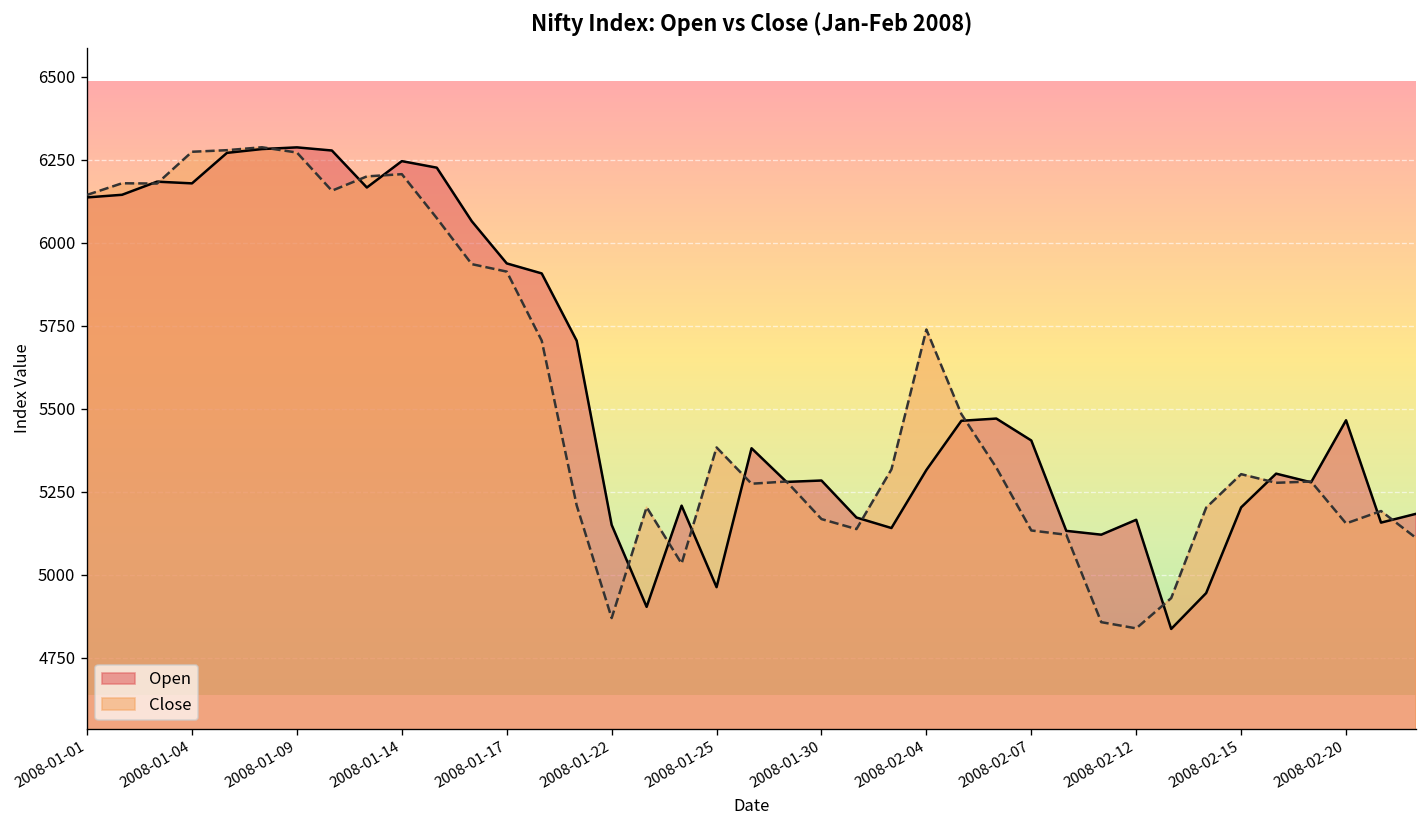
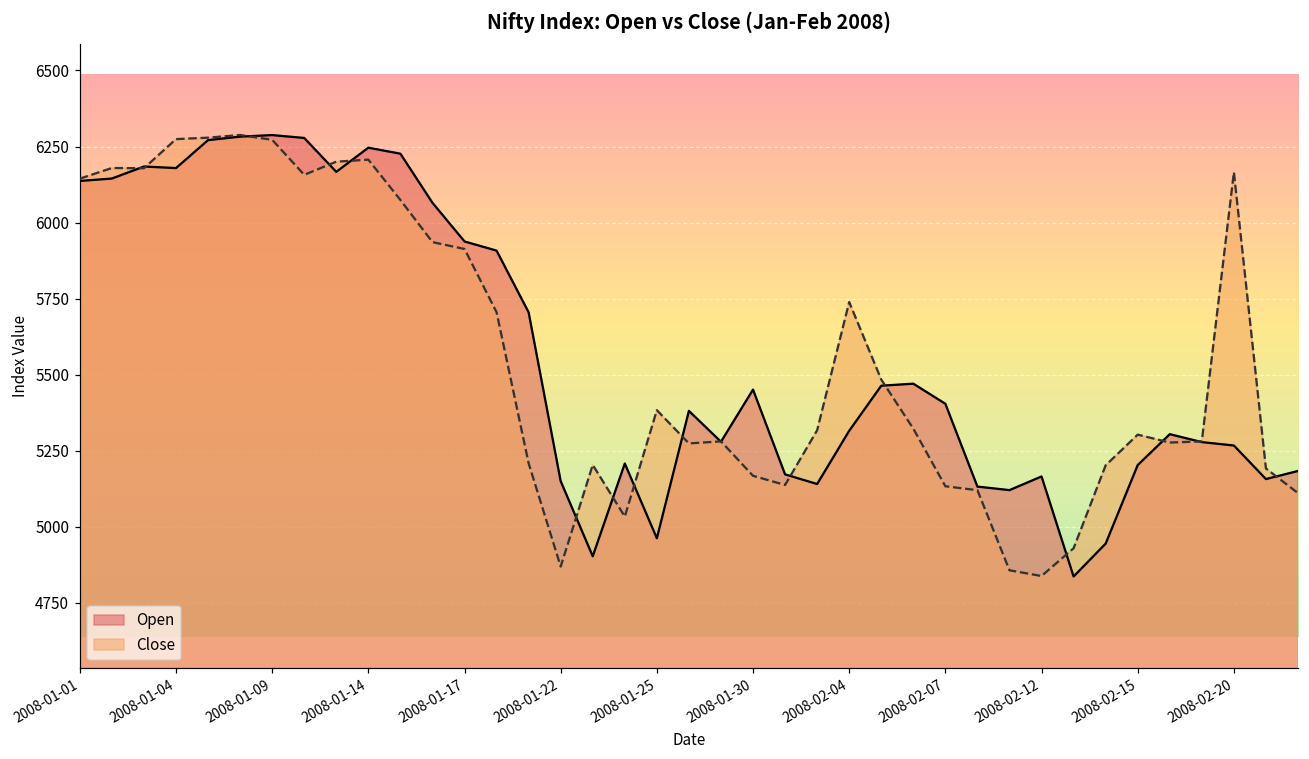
Open, 2008-01-30: 5280 -> 5450
Open, 2008-02-20: 5470 -> 5270
Close, 2008-02-20: 5150 -> 6170
